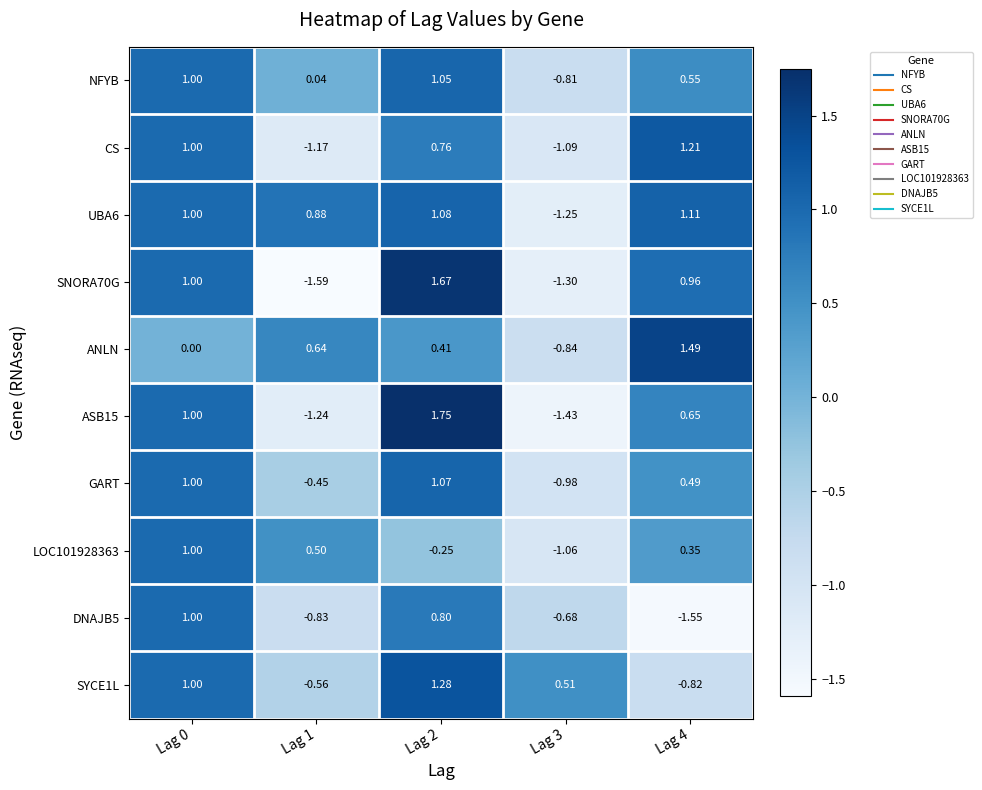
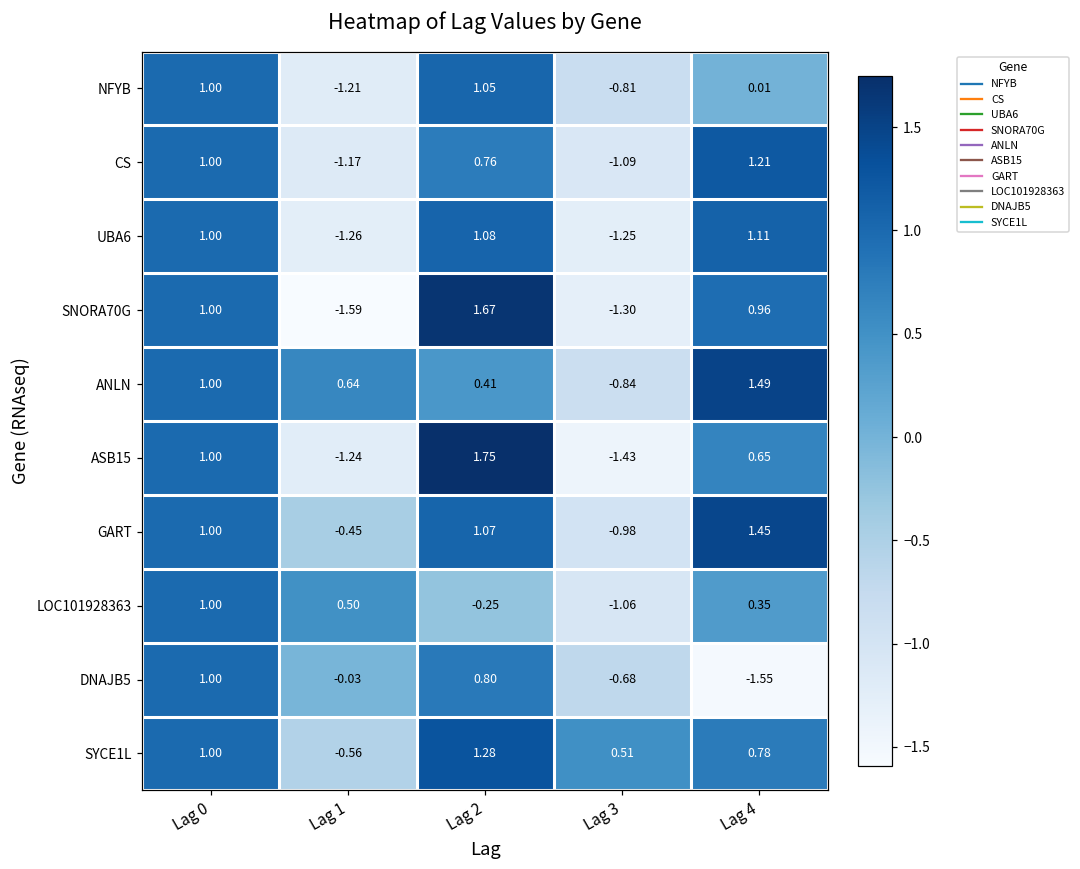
NFYB, Lag 1: 0.04 -> -1.21
NFYB, Lag 4: 0.55 -> 0.01
UBA6, Lag 1: 0.88 -> -1.26
ANLN, Lag 0: 0.00 -> 1.00
GART, Lag 4: 0.49 -> 1.45
DNAJB5, Lag 1: -0.83 -> -0.03
SYCE1L, Lag 4: -0.82 -> 0.78
